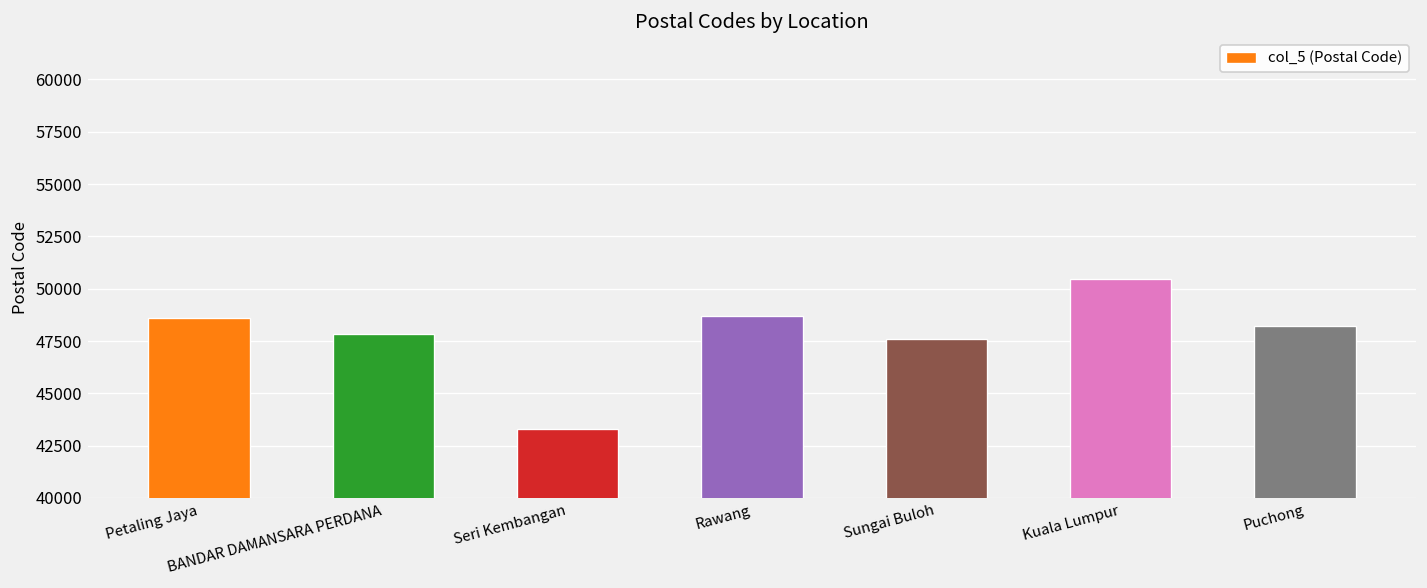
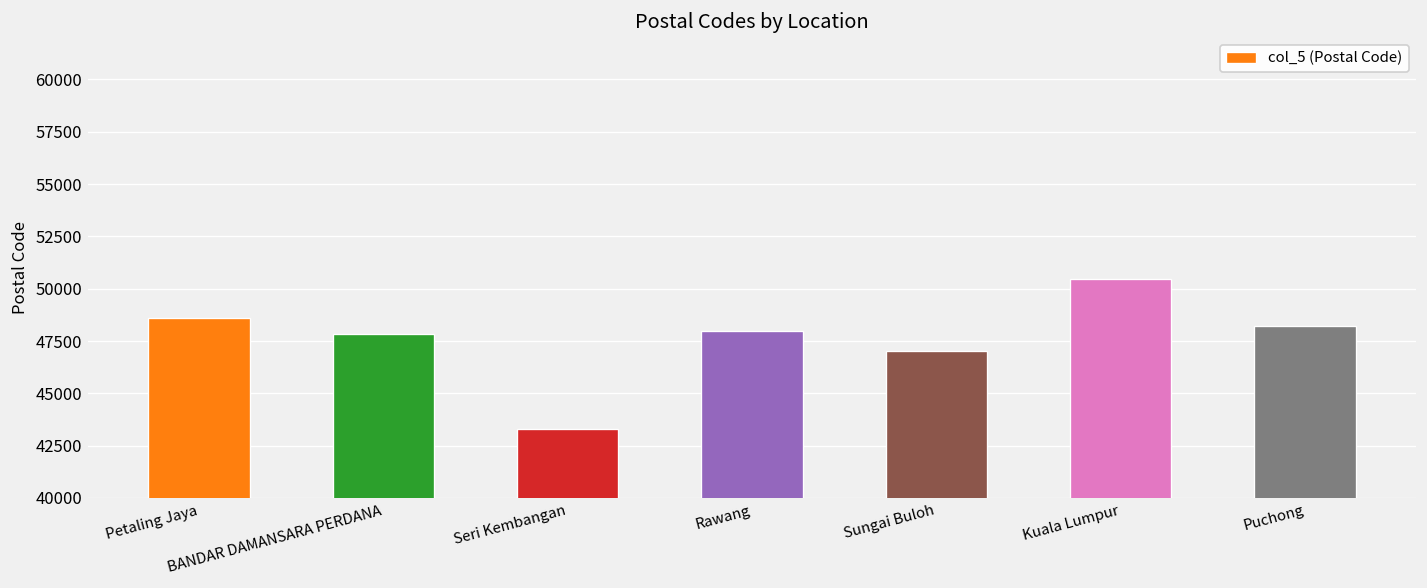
Rawang: 48700 -> 48000
Sungai Buloh: 47600 -> 47000
